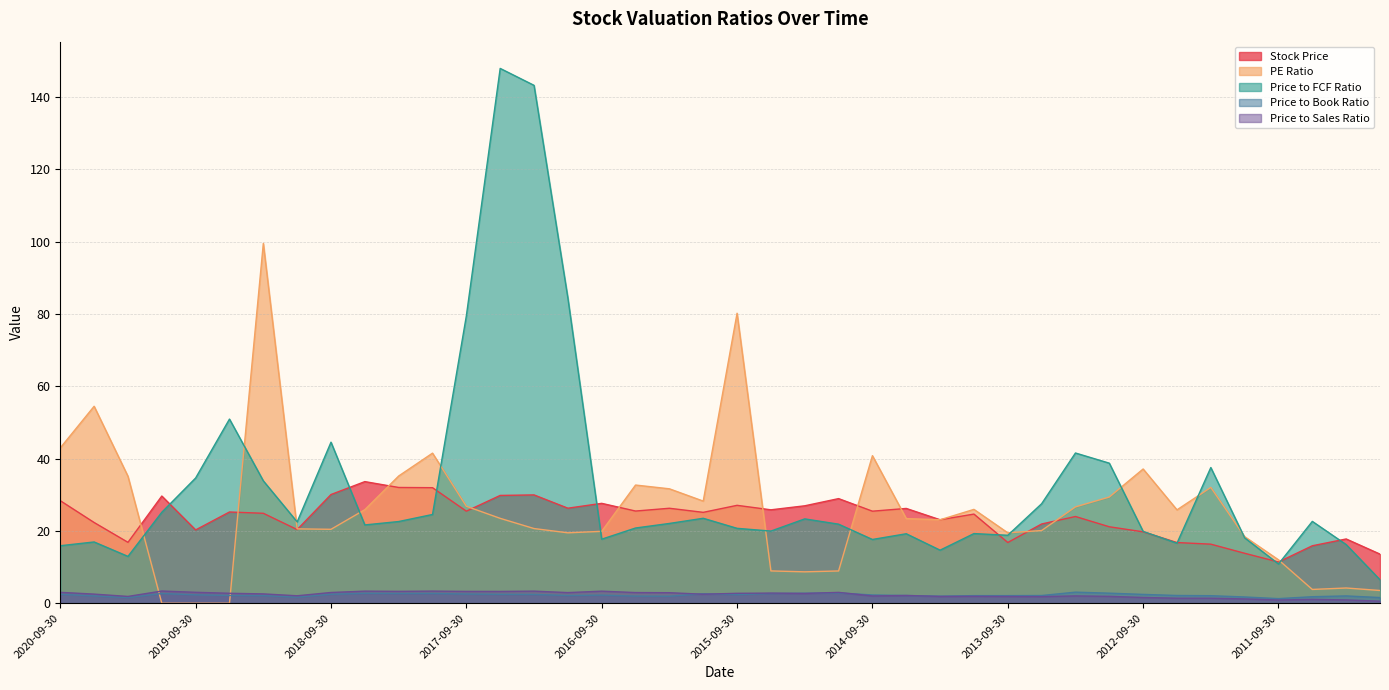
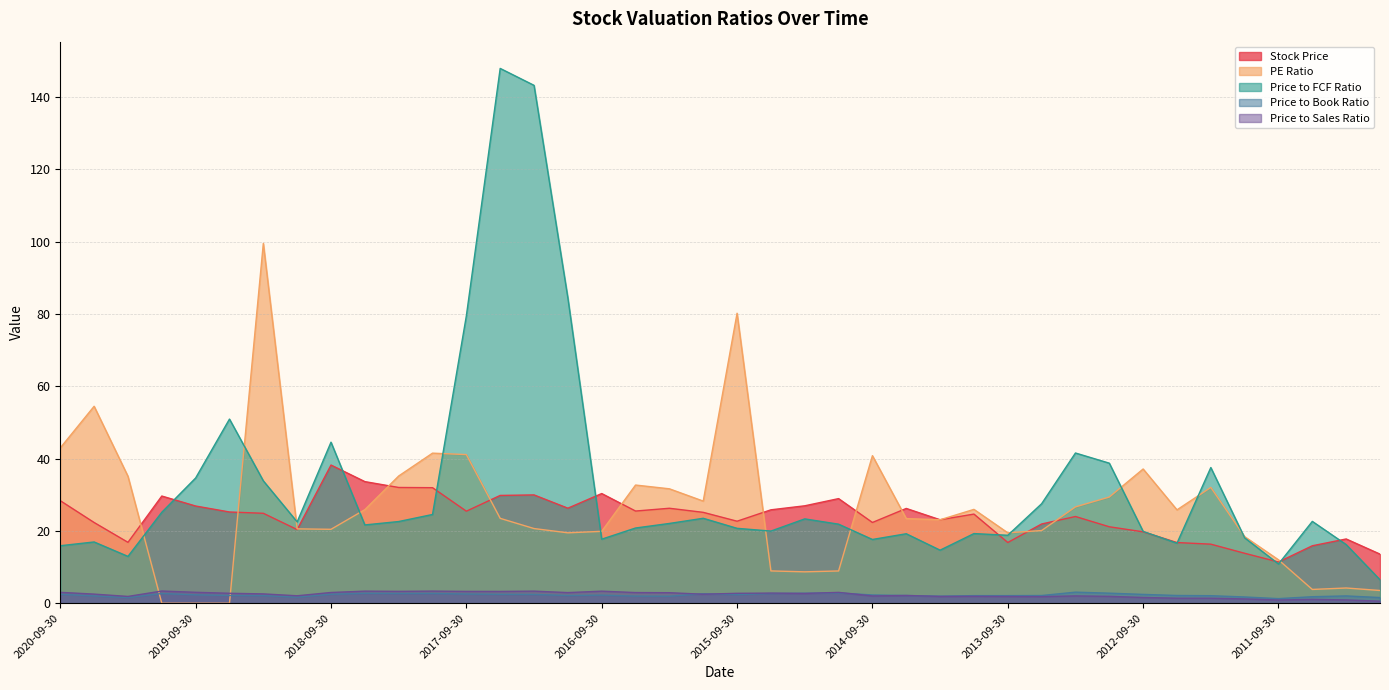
Stock Price, 2019-09-30: 20 -> 27
Stock Price, 2018-09-30: 30 -> 38
PE Ratio, 2017-09-30: 27 -> 41
Stock Price, 2016-09-30: 28 -> 30
Stock Price, 2015-09-30: 27 -> 23
Stock Price, 2014-09-30: 25 -> 22
